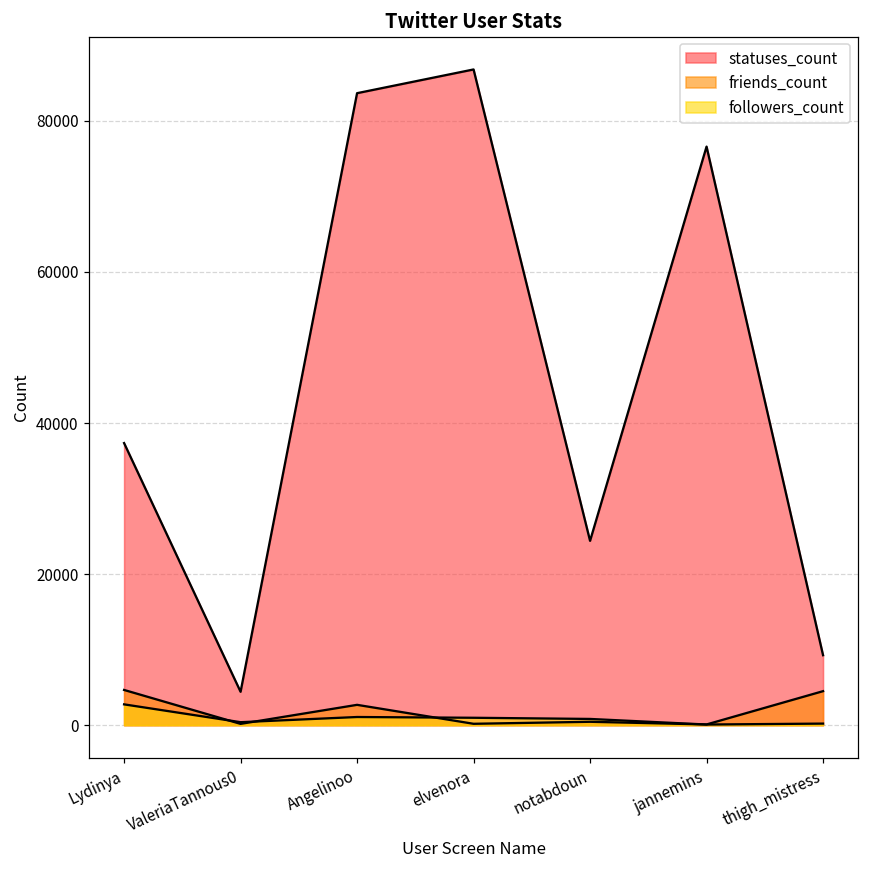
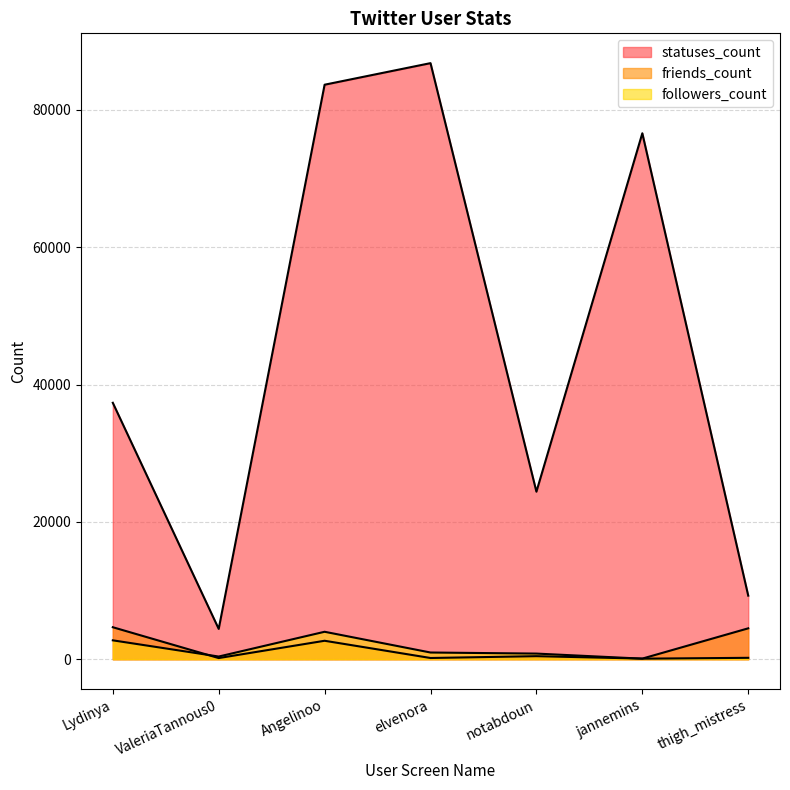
followers_count, Angelinoo: 1000 -> 4000
